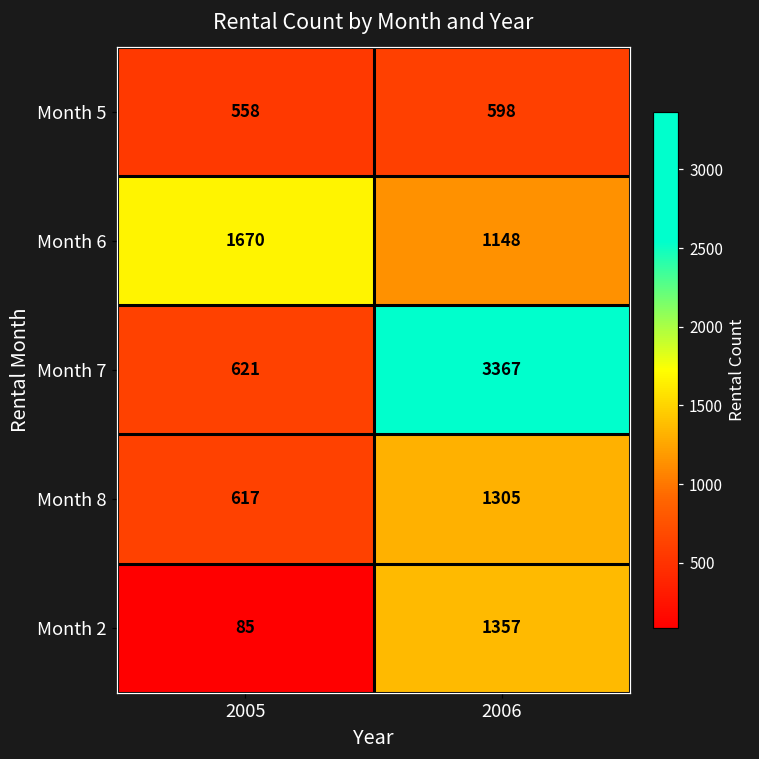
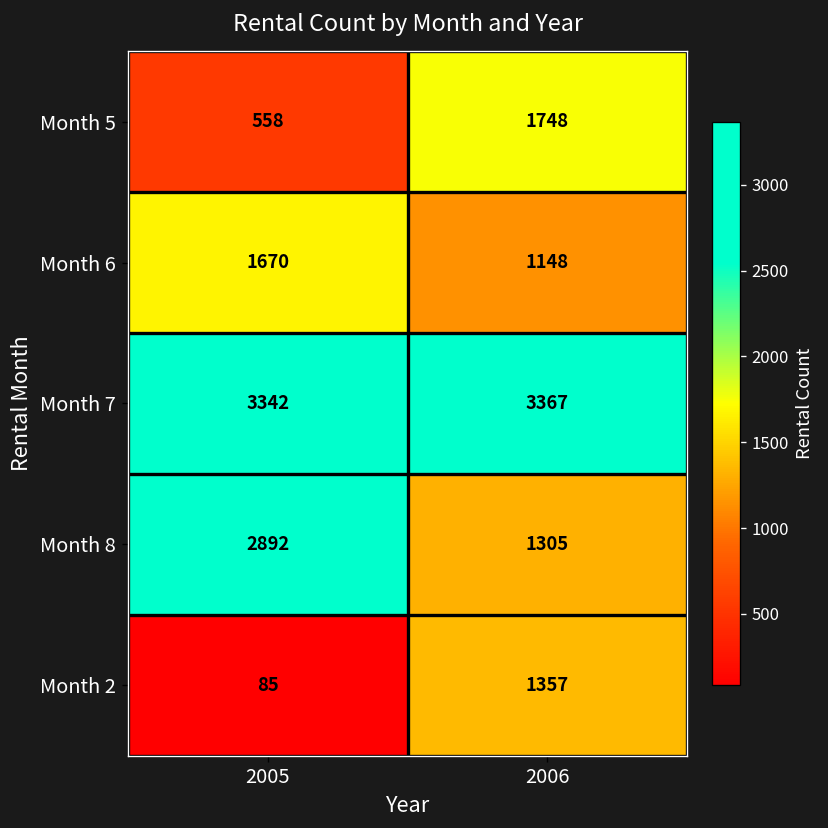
Month 5, 2006: 598 -> 1748
Month 7, 2005: 621 -> 3342
Month 8, 2005: 617 -> 2892
